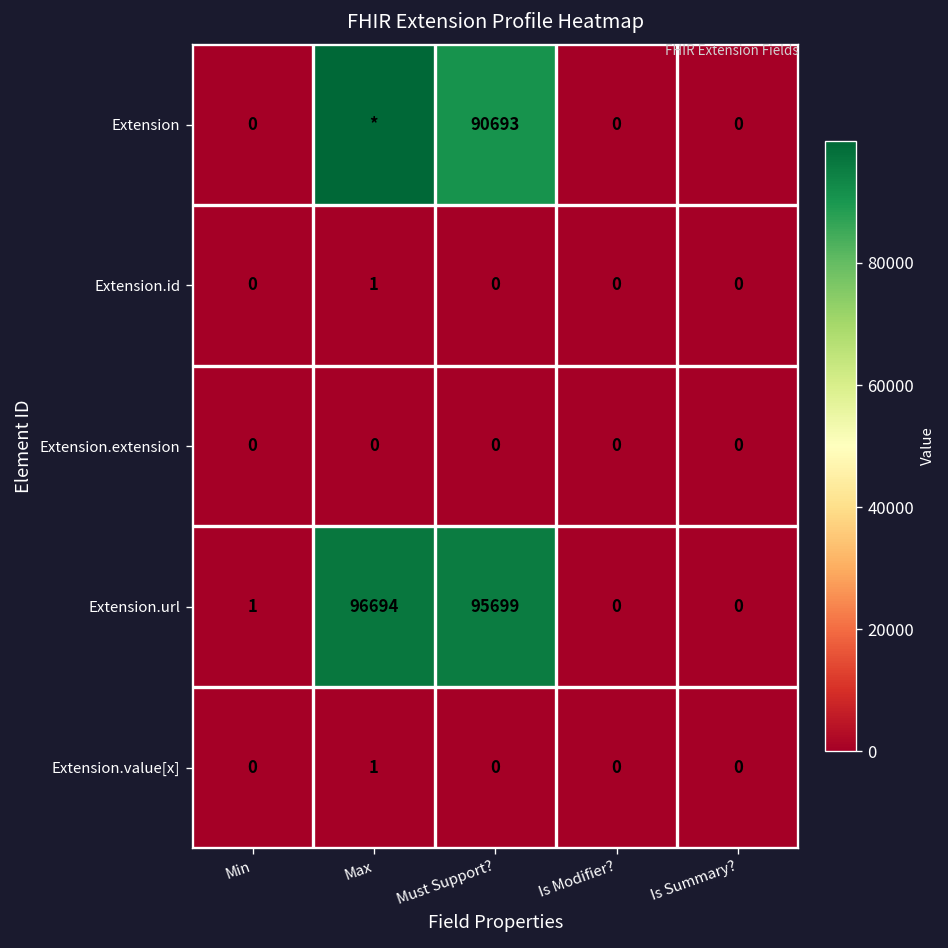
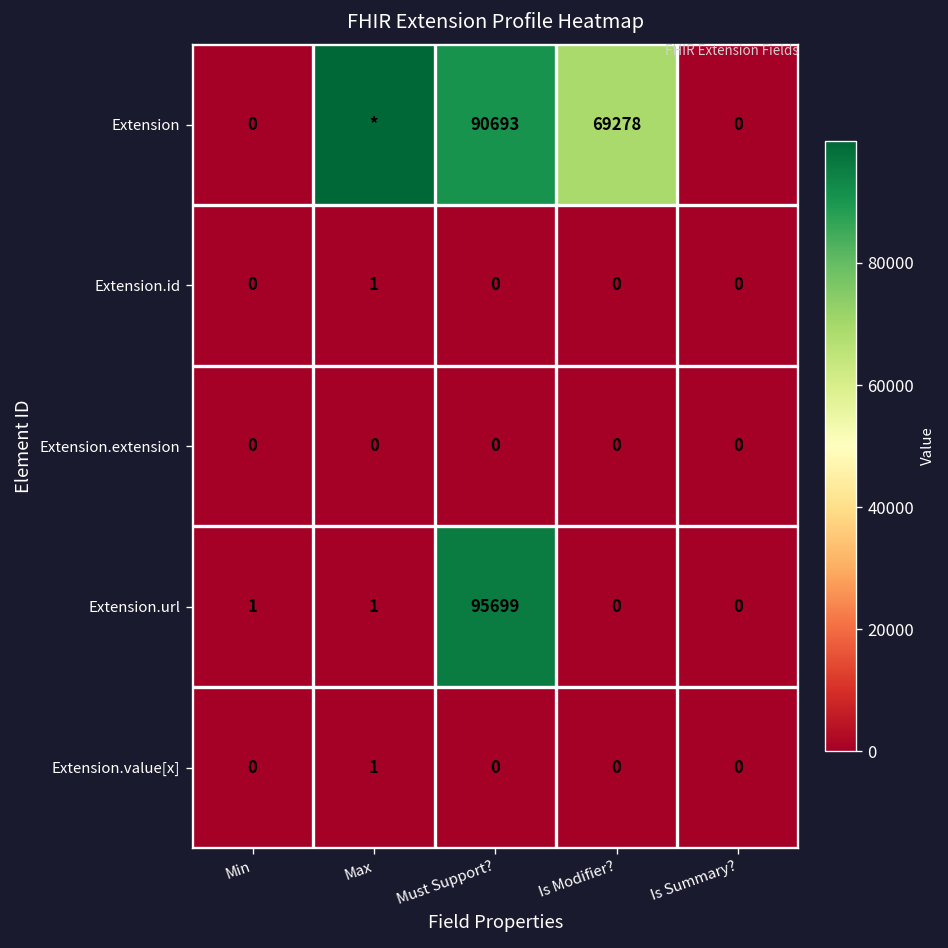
Extension, Is Modifier?: 0 -> 69278
Extension.url, Max: 96694 -> 1
